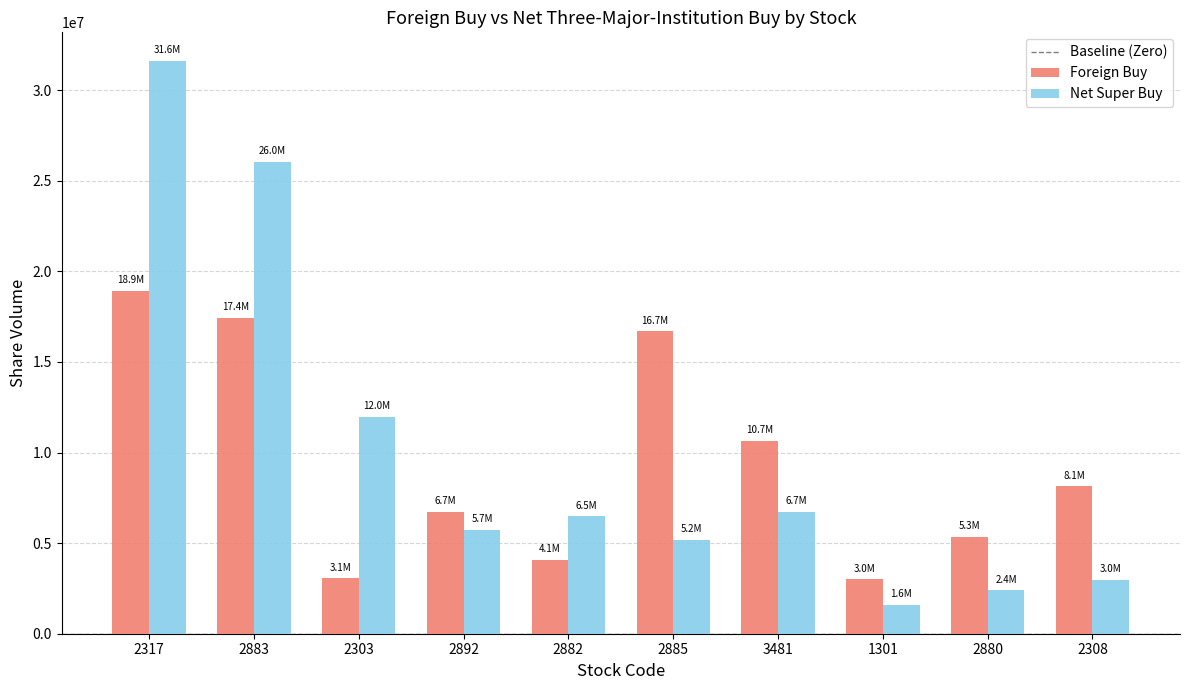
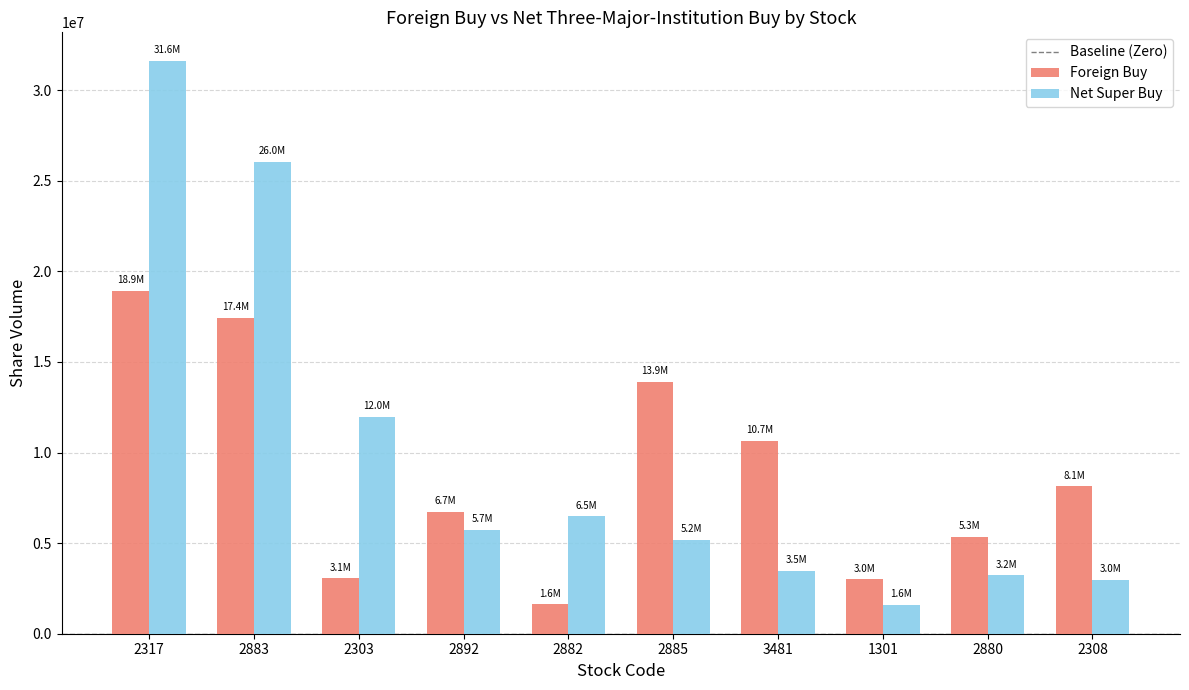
Foreign Buy, 2882: 4.1M -> 1.6M
Foreign Buy, 2885: 16.7M -> 13.9M
Net Super Buy, 3481: 6.7M -> 3.5M
Net Super Buy, 2880: 2.4M -> 3.2M
